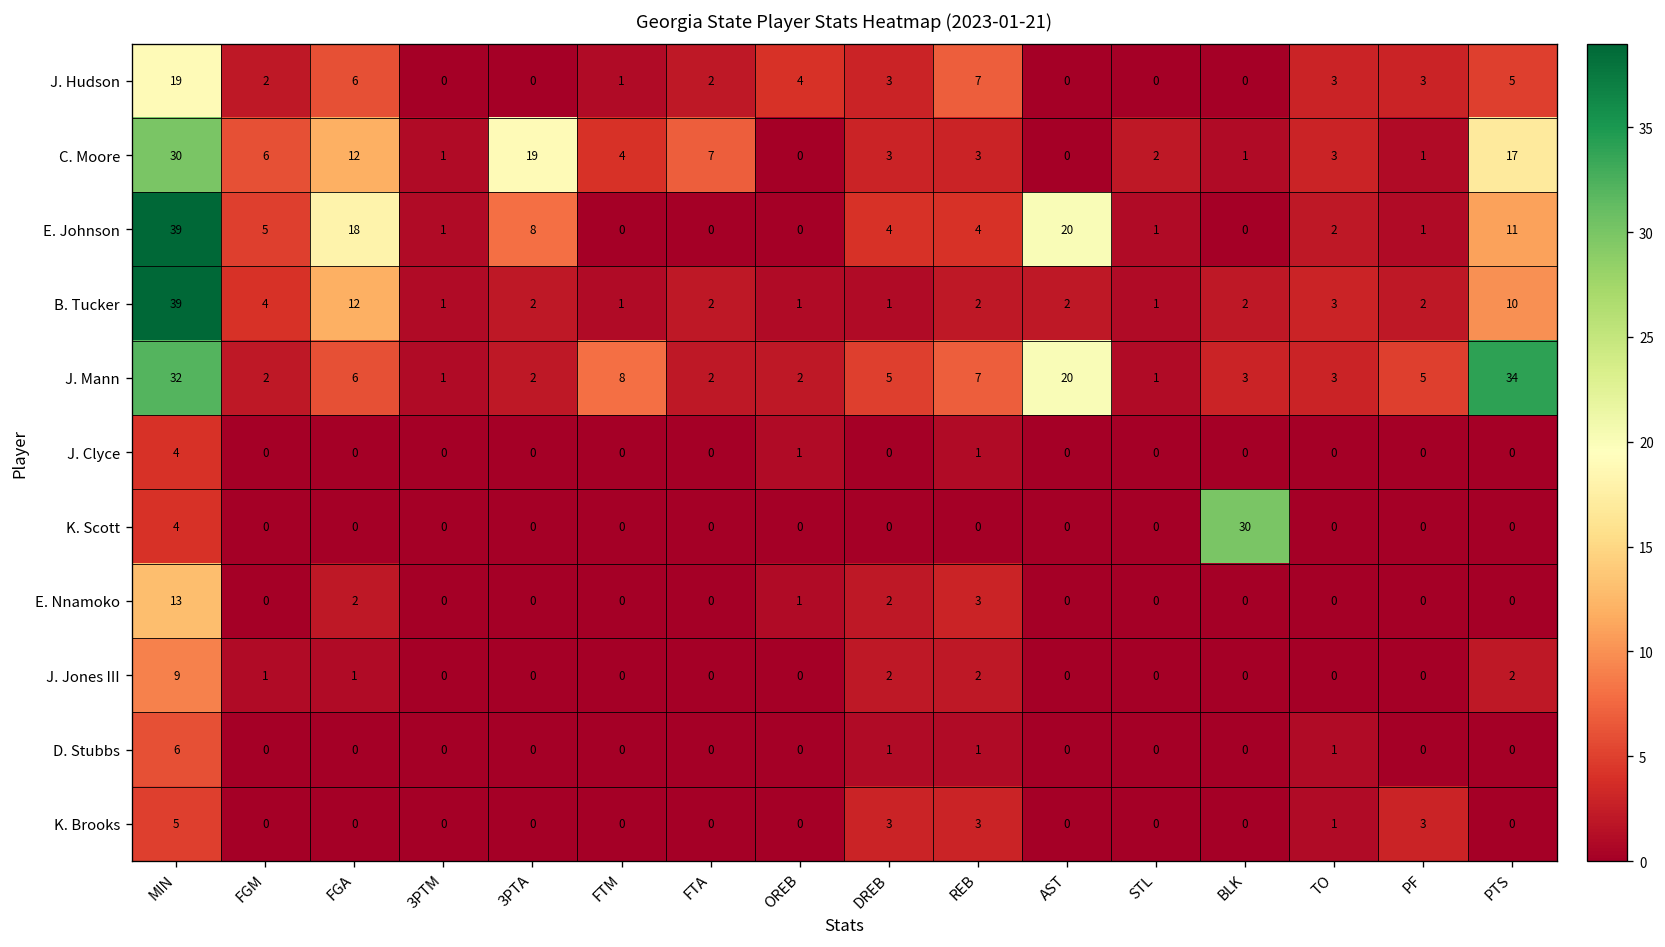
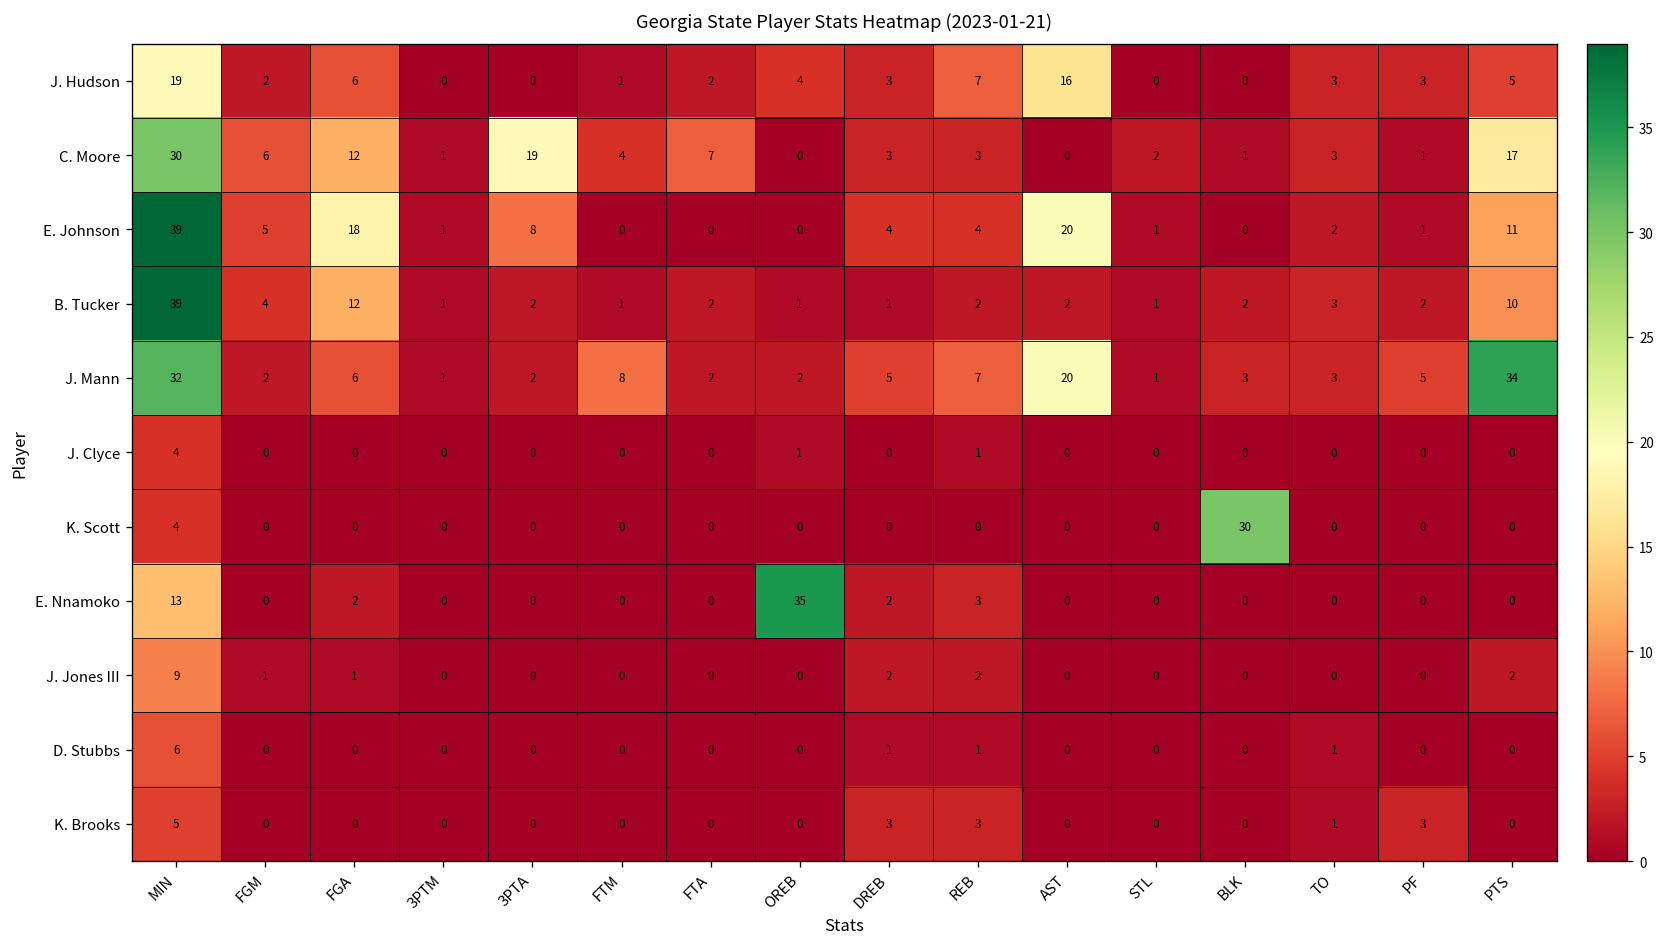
J. Hudson, AST: 0 -> 16
E. Nnamoko, OREB: 1 -> 35
